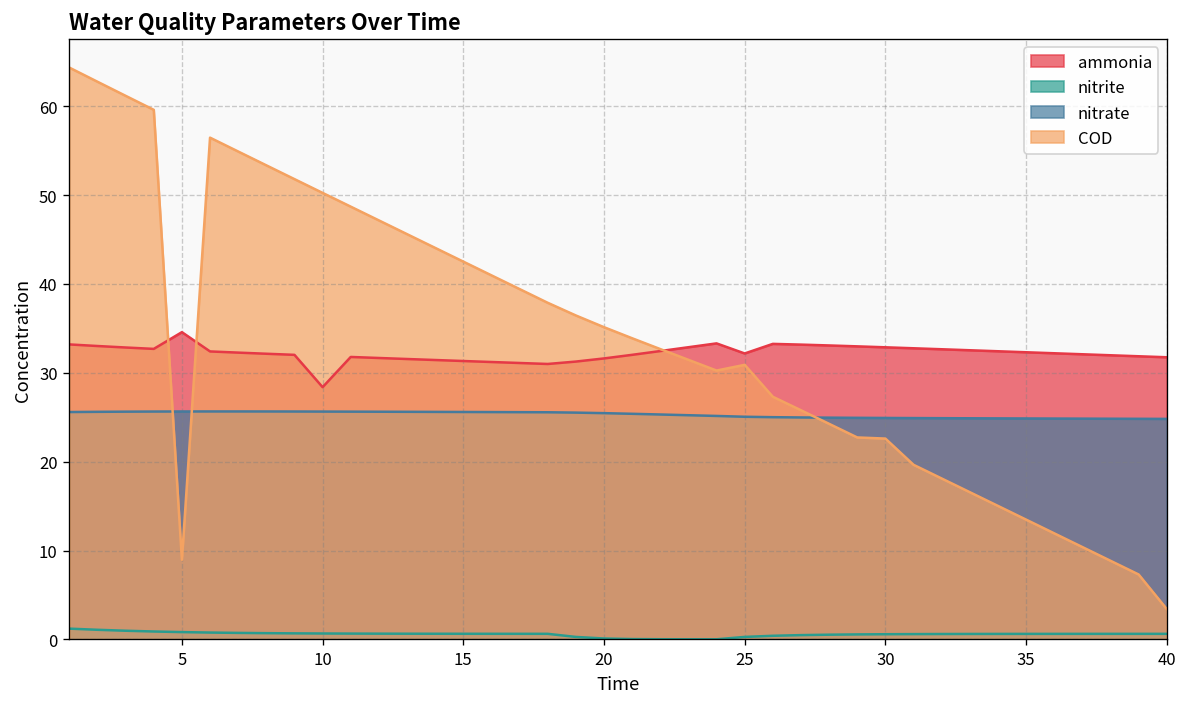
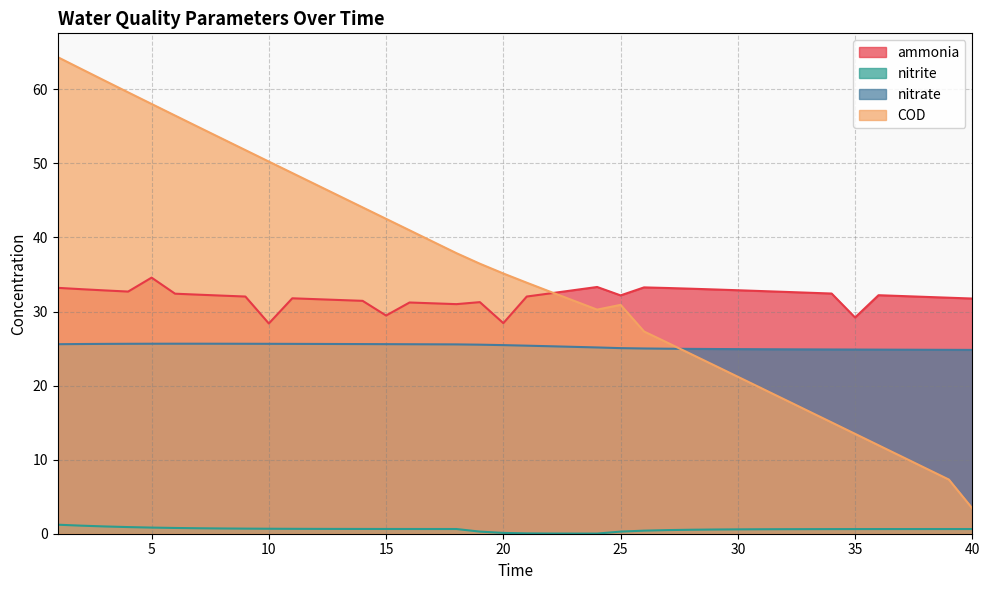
COD, 5: 9 -> 58
ammonia, 15: 31 -> 29
ammonia, 20: 32 -> 28
COD, 30: 23 -> 21
ammonia, 35: 32 -> 29
